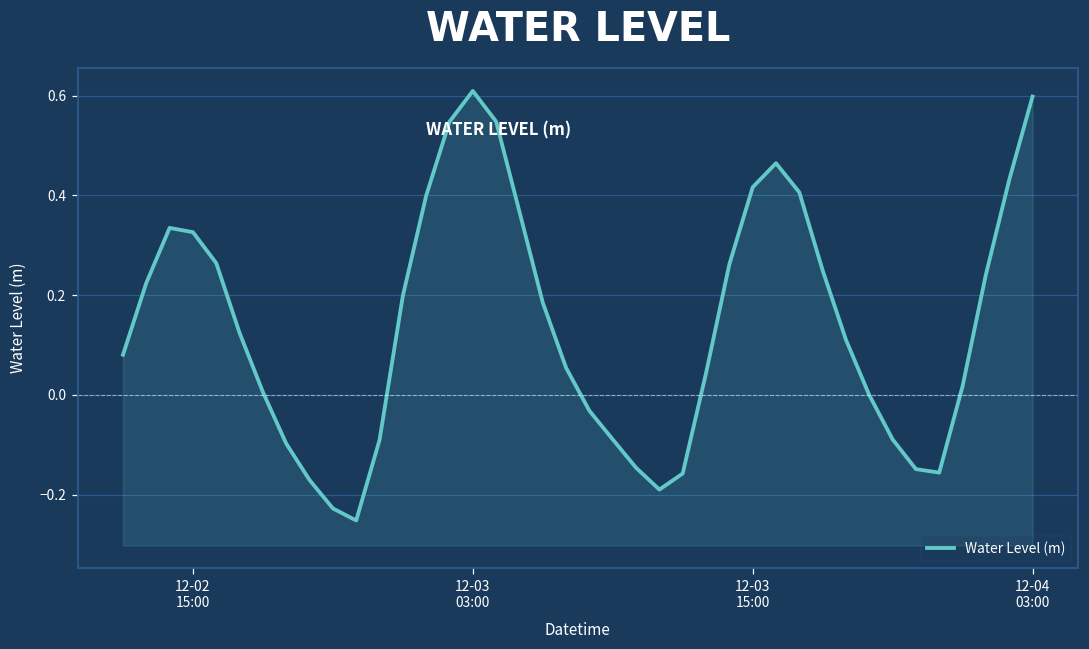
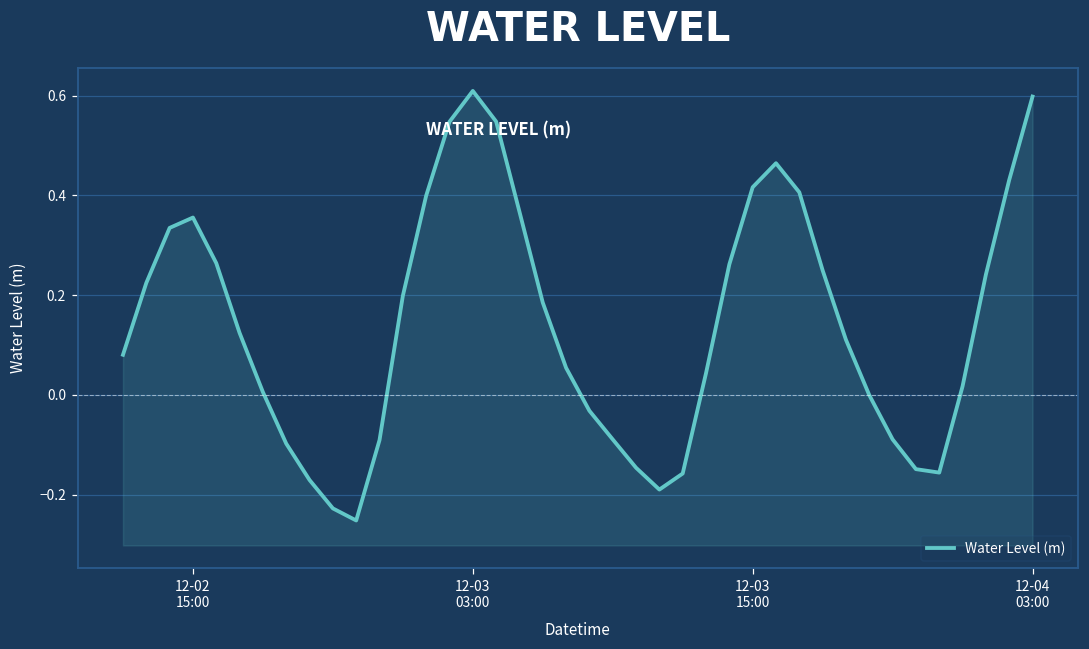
12-02 15:00: 0.33 -> 0.36
